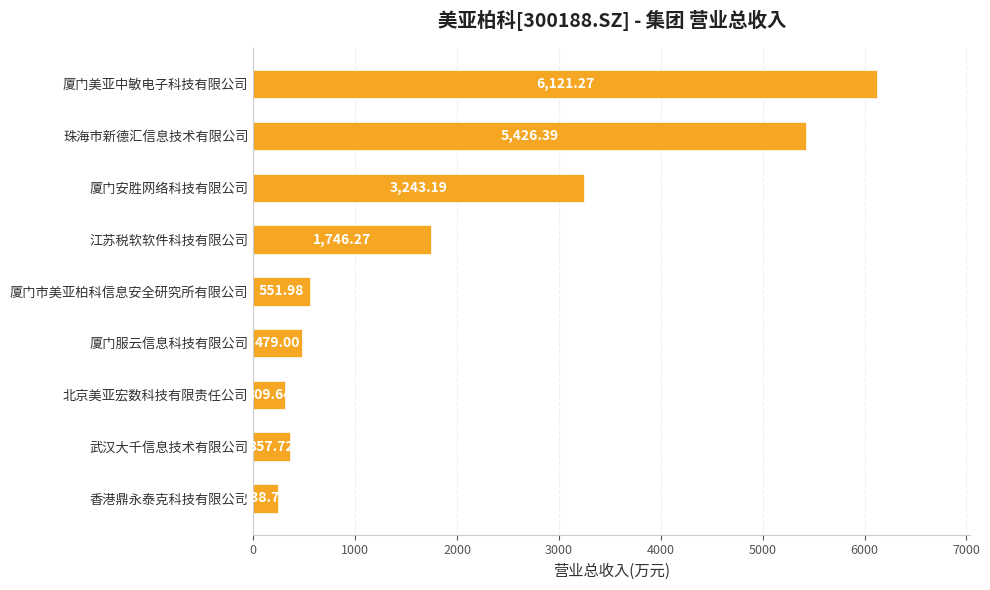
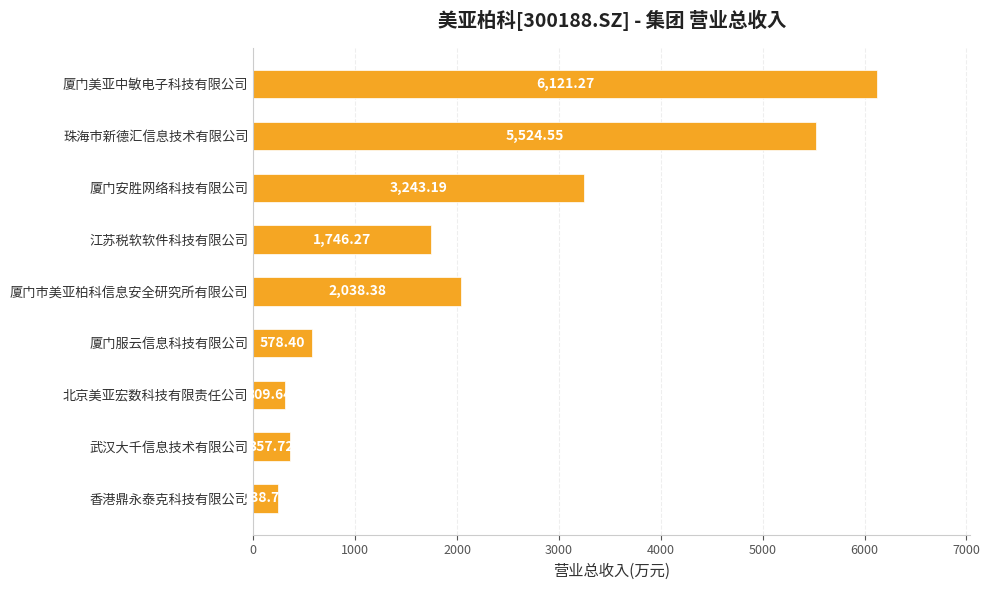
珠海市新德汇信息技术有限公司: 5,426.39 -> 5,524.55
厦门市美亚柏科信息安全研究所有限公司: 551.98 -> 2,038.38
厦门服云信息科技有限公司: 479.00 -> 578.40
